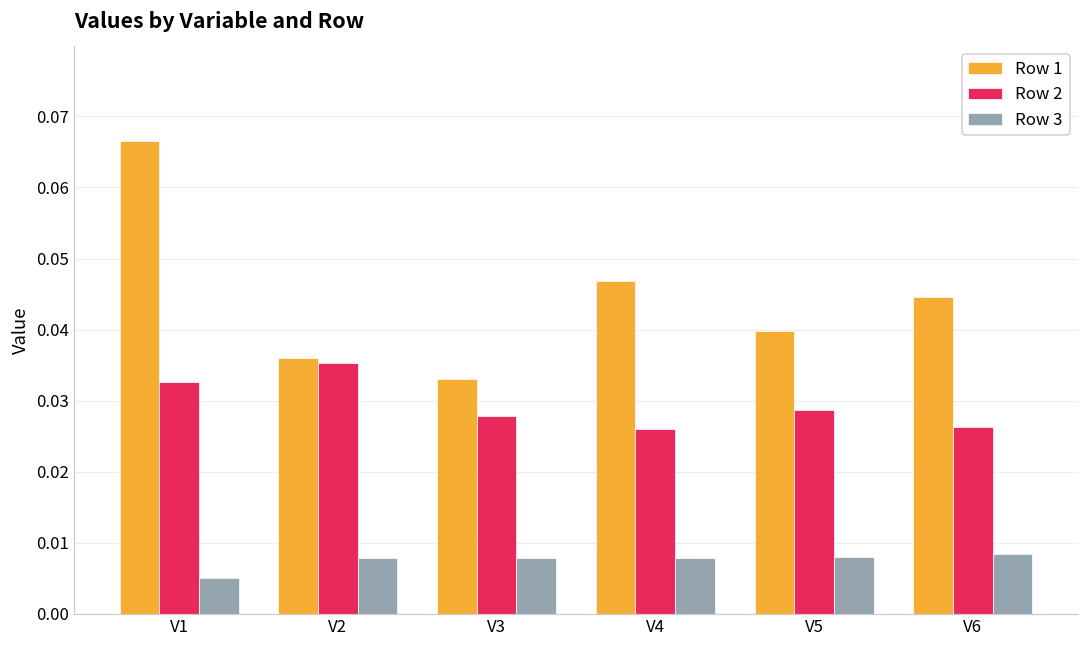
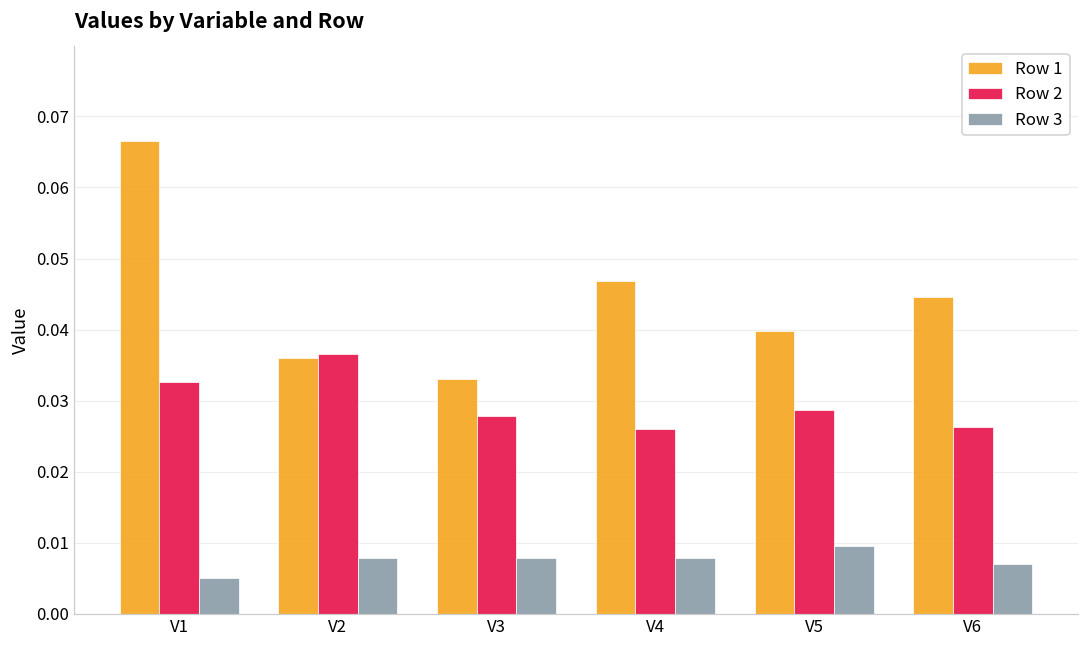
Row 2, V2: 0.035 -> 0.037
Row 3, V5: 0.008 -> 0.010
Row 3, V6: 0.008 -> 0.007
